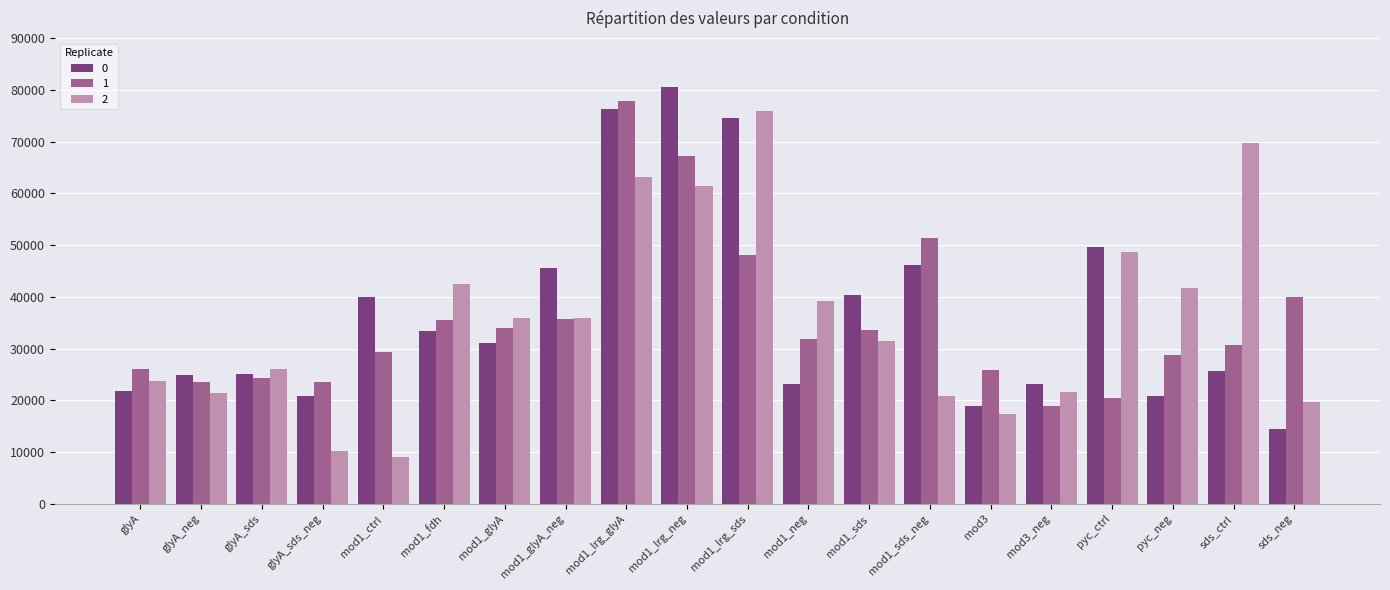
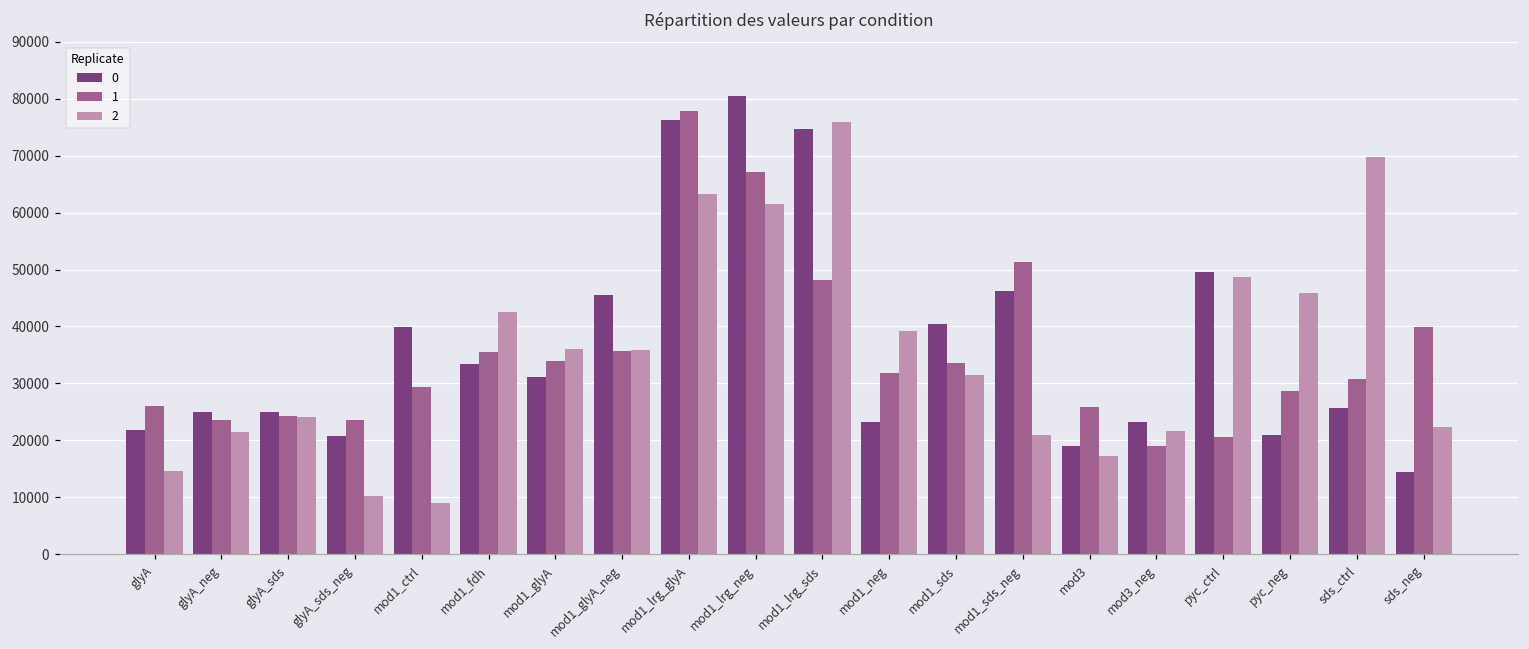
2, glyA: 24000 -> 15000
2, glyA_sds: 26000 -> 24000
2, pyc_neg: 42000 -> 46000
2, sds_neg: 20000 -> 22000
